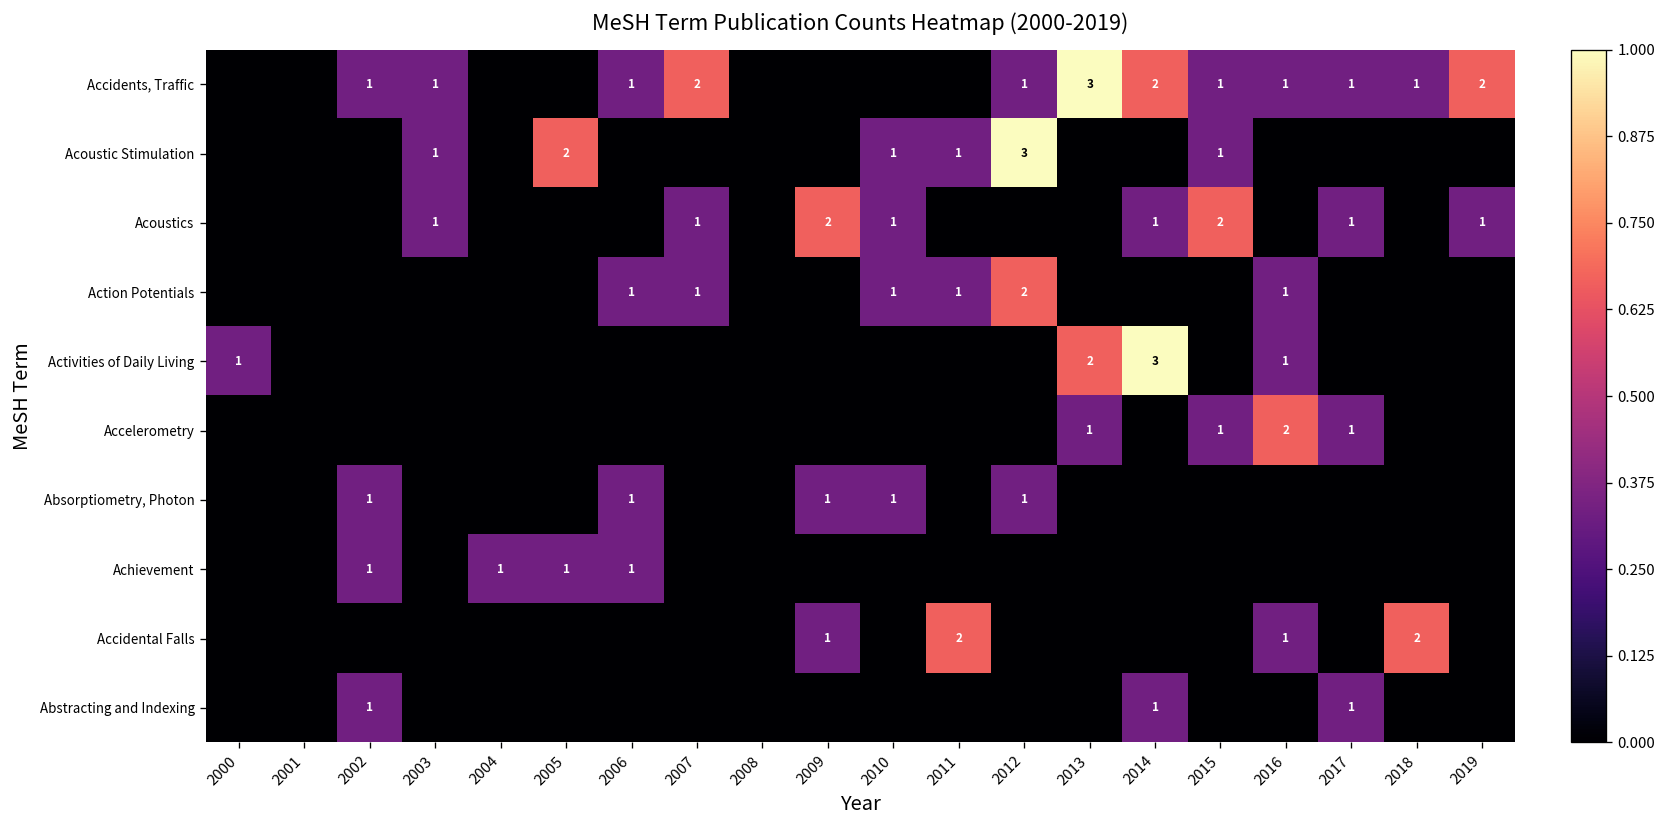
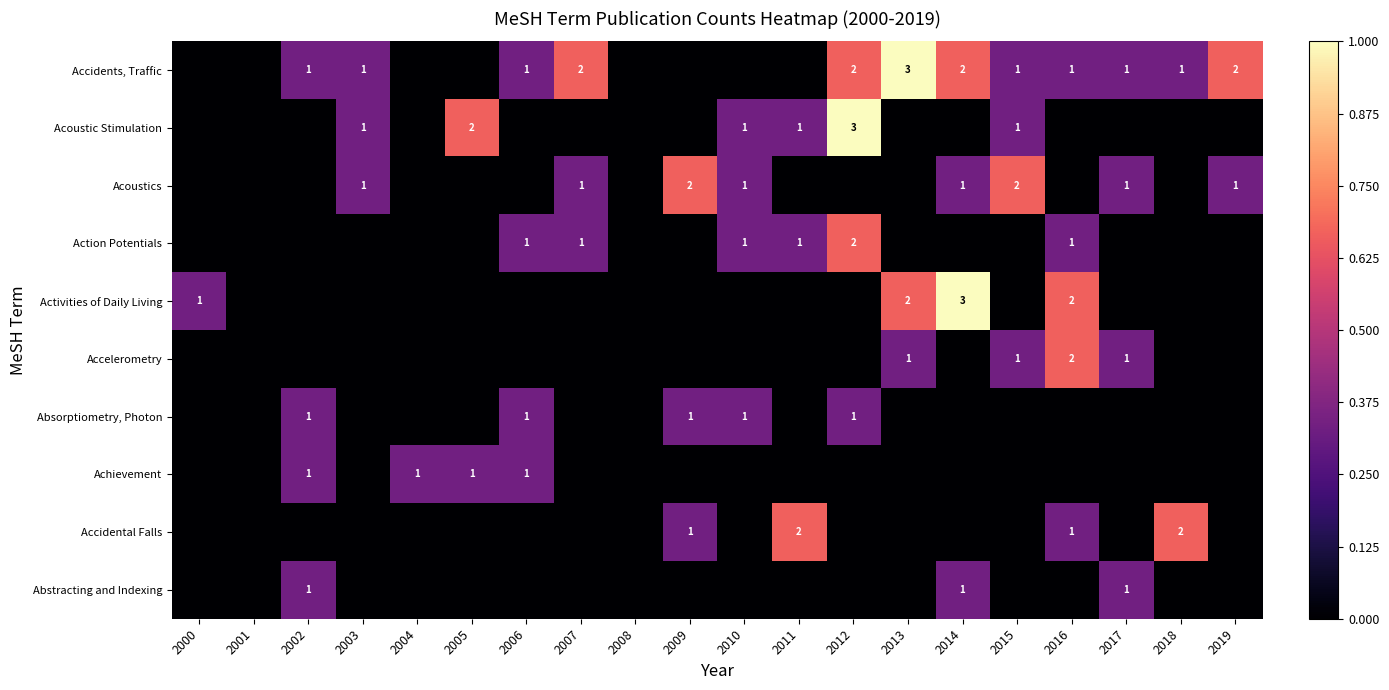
Accidents, Traffic, 2012: 1 -> 2
Activities of Daily Living, 2016: 1 -> 2
